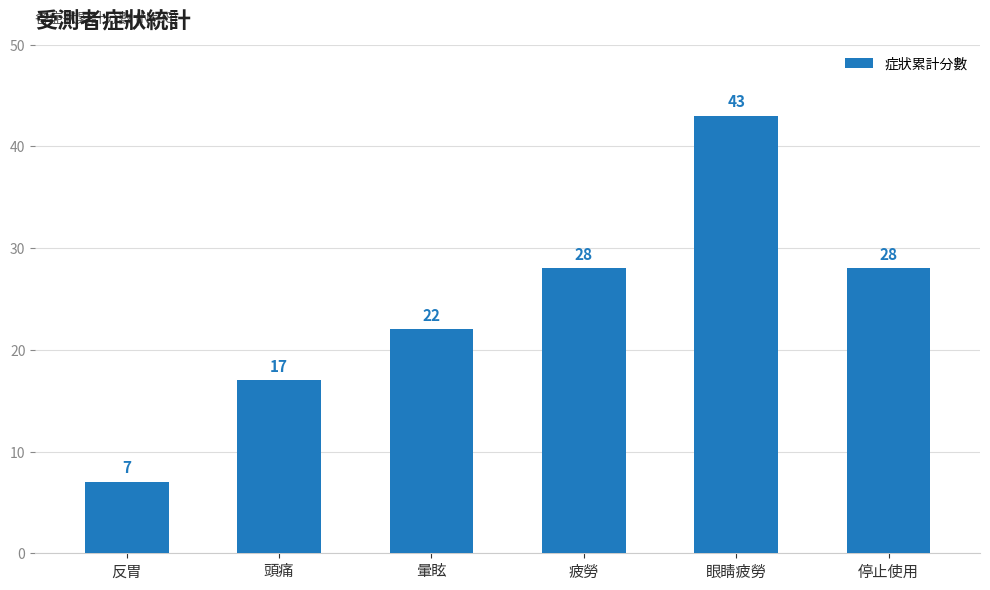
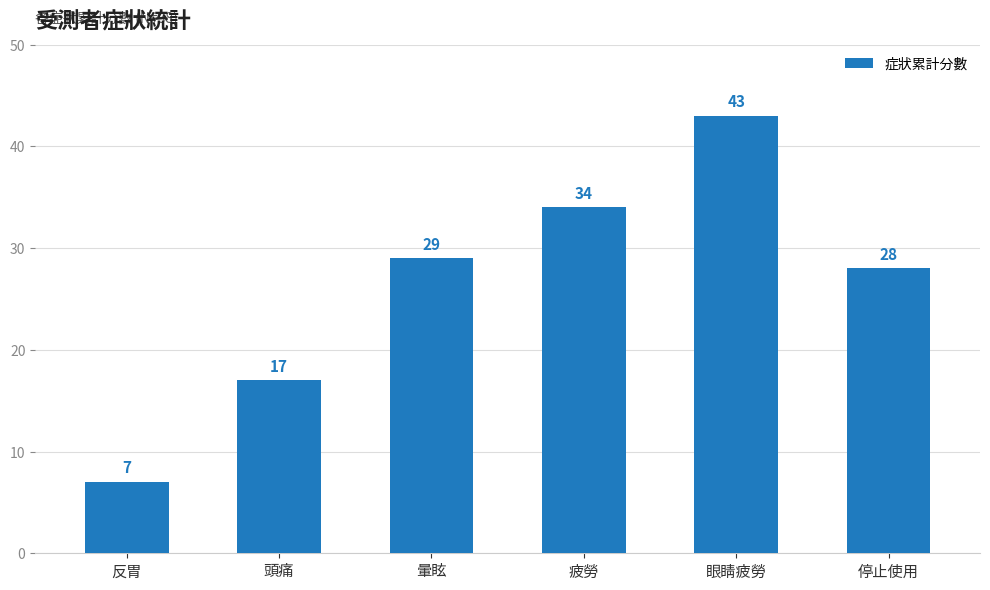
暈眩: 22 -> 29
疲勞: 28 -> 34
